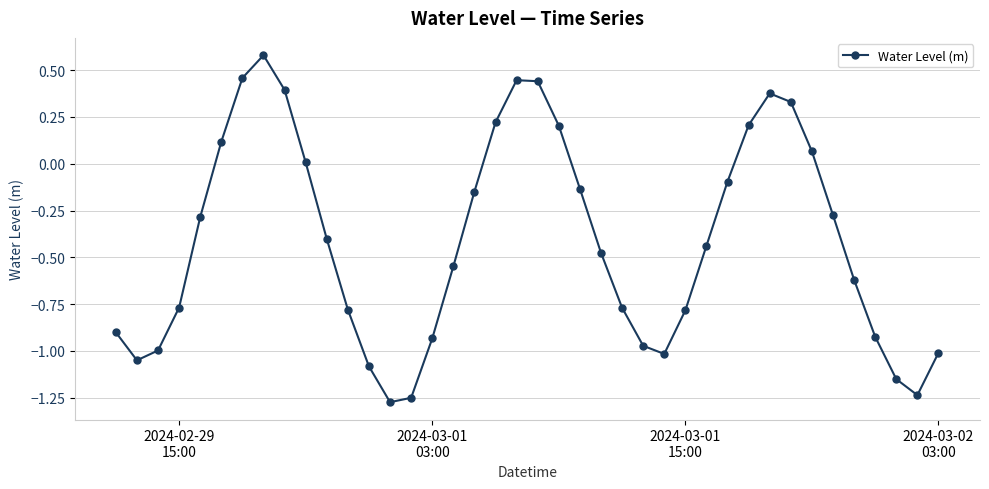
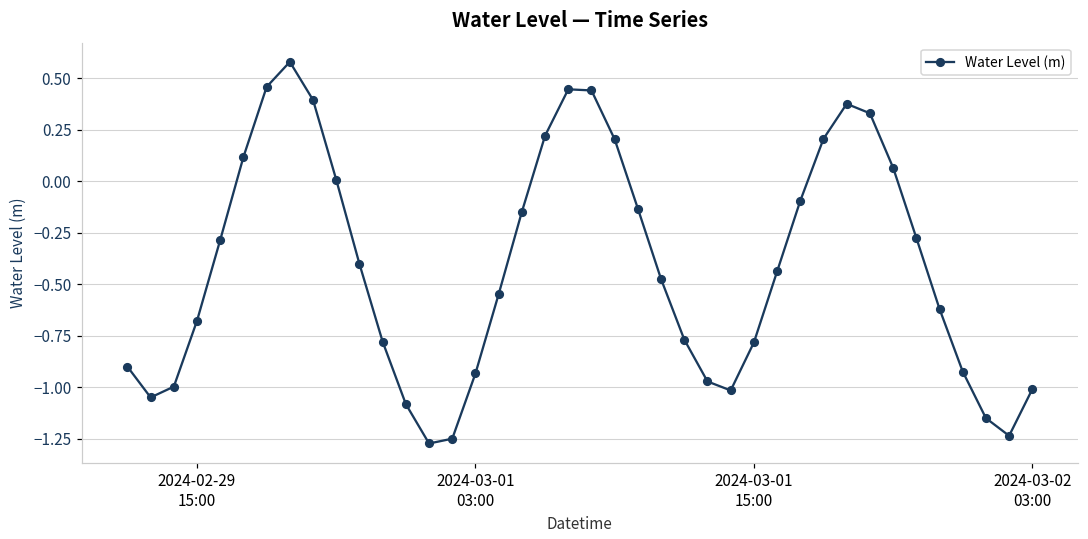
2024-02-29 15:00: -0.77 -> -0.68
